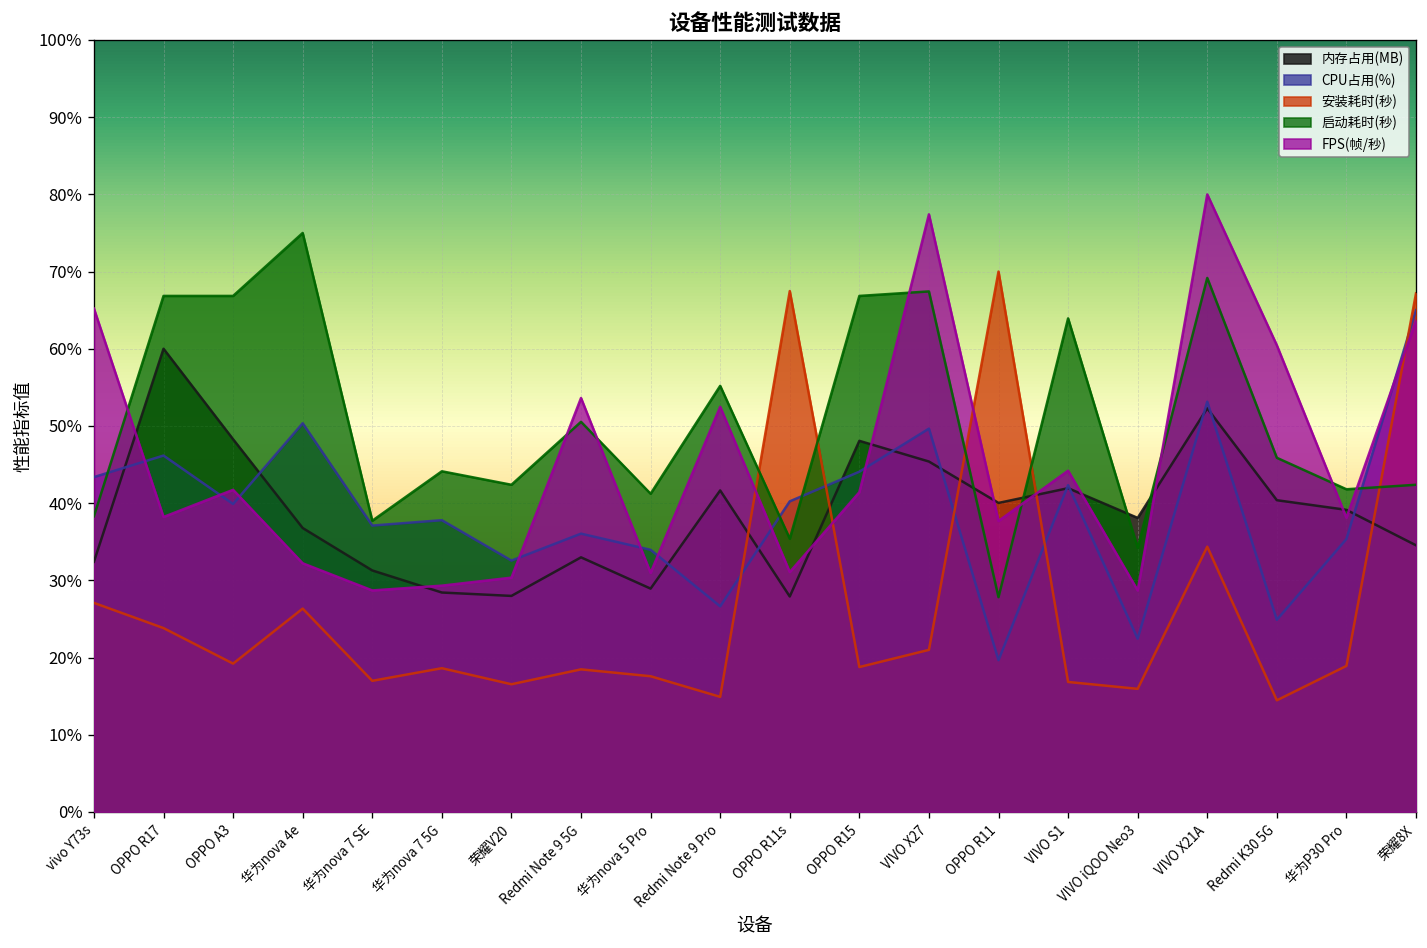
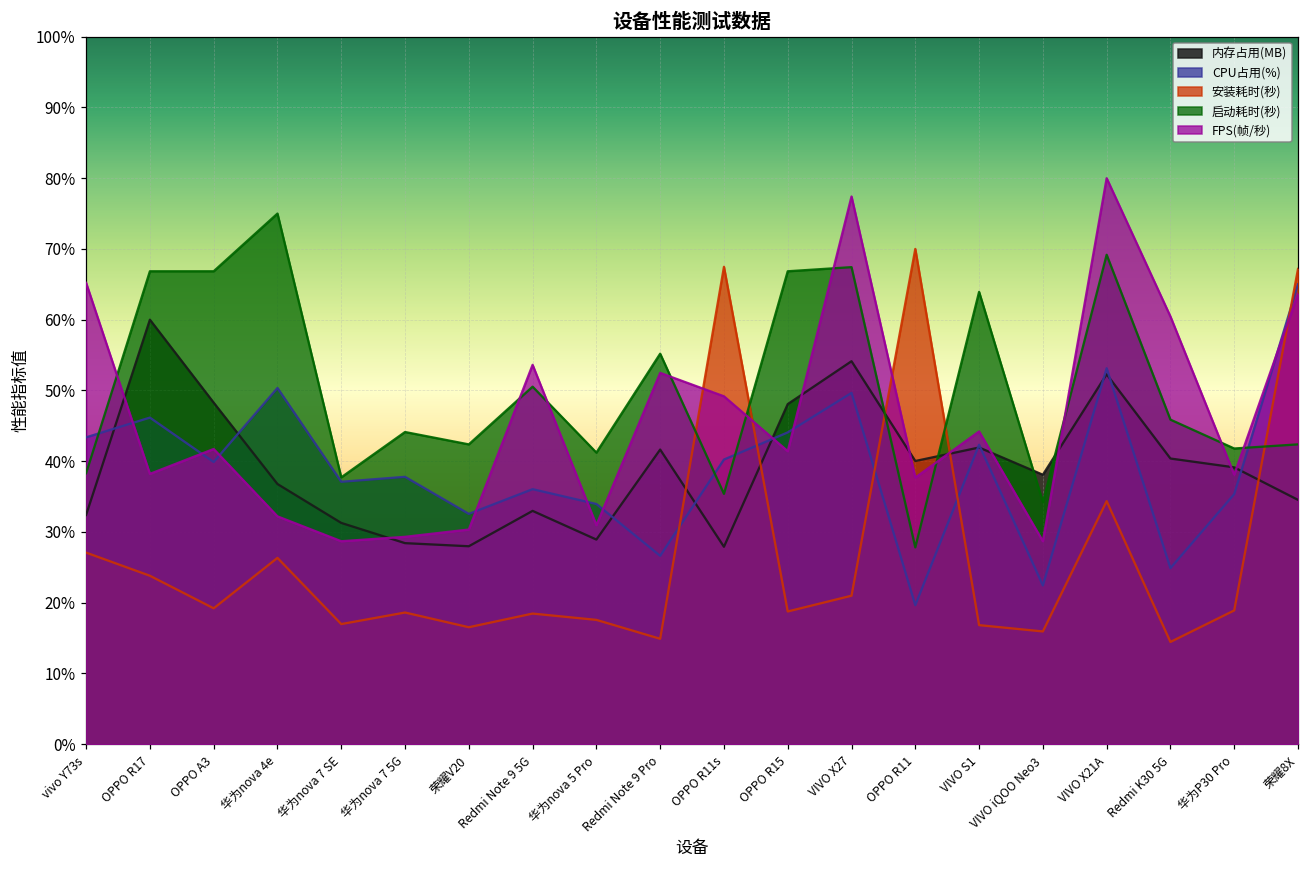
FPS(帧/秒), OPPO R11s: 31% -> 49%
内存占用(MB), VIVO X27: 45% -> 54%
